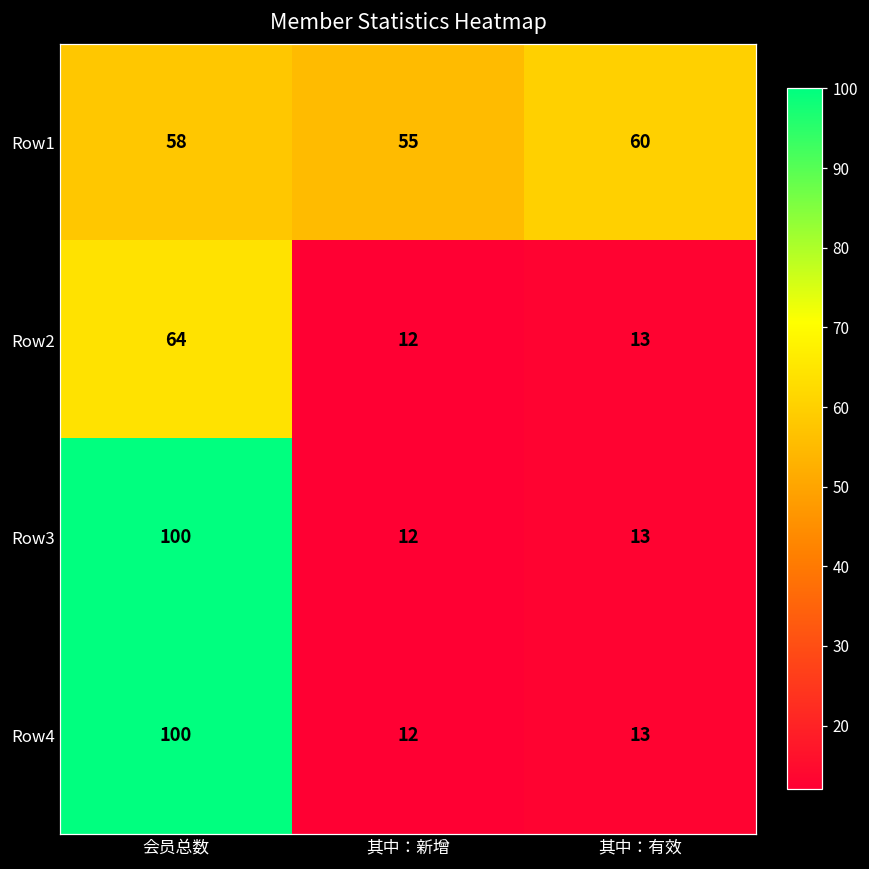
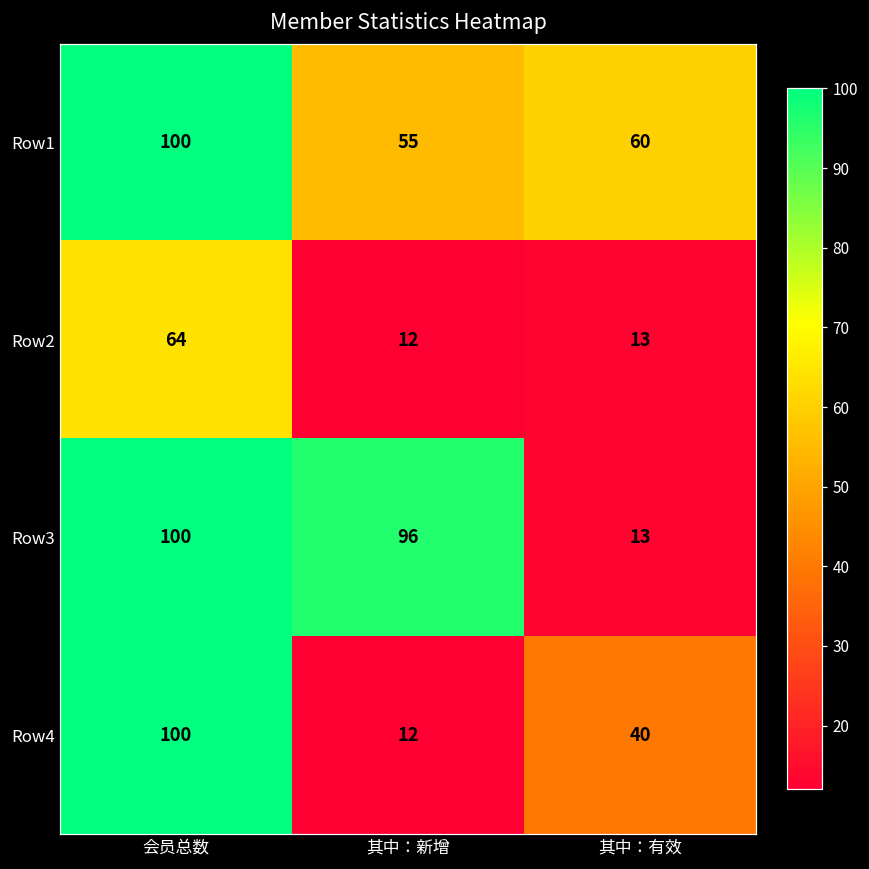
Row1, 会员总数: 58 -> 100
Row3, 其中：新增: 12 -> 96
Row4, 其中：有效: 13 -> 40
